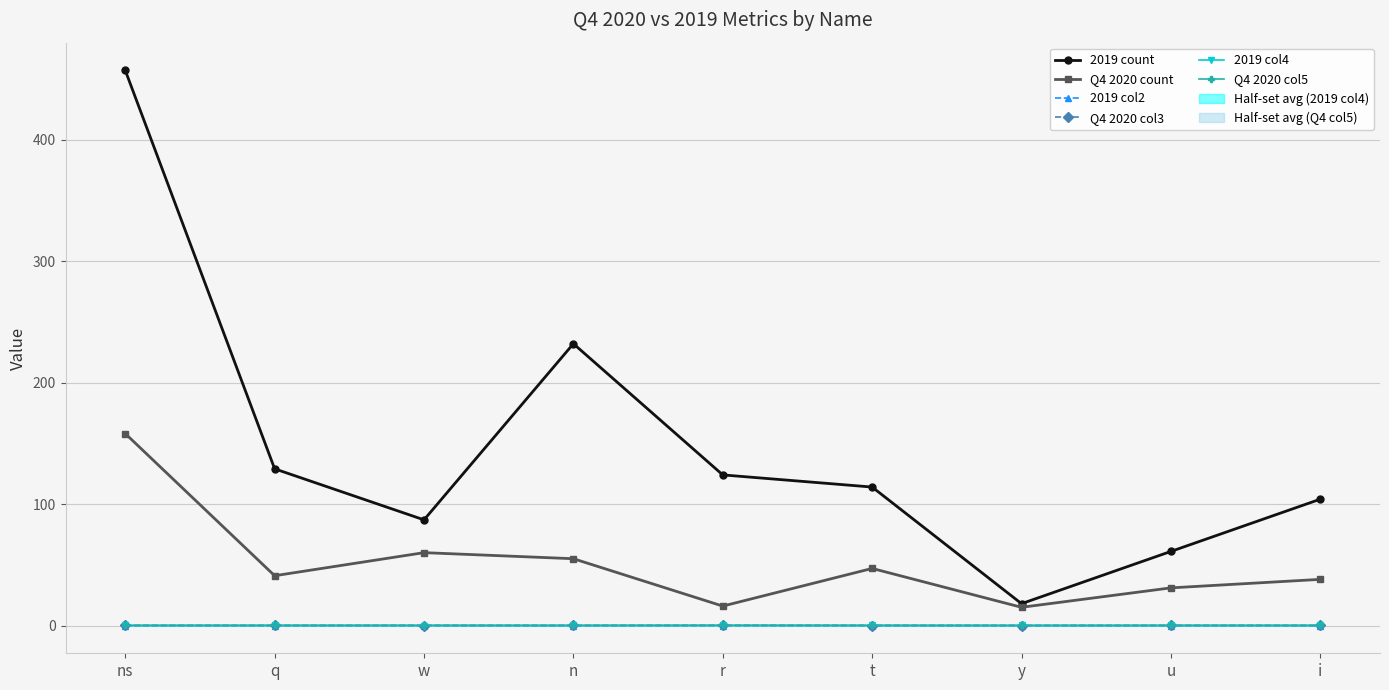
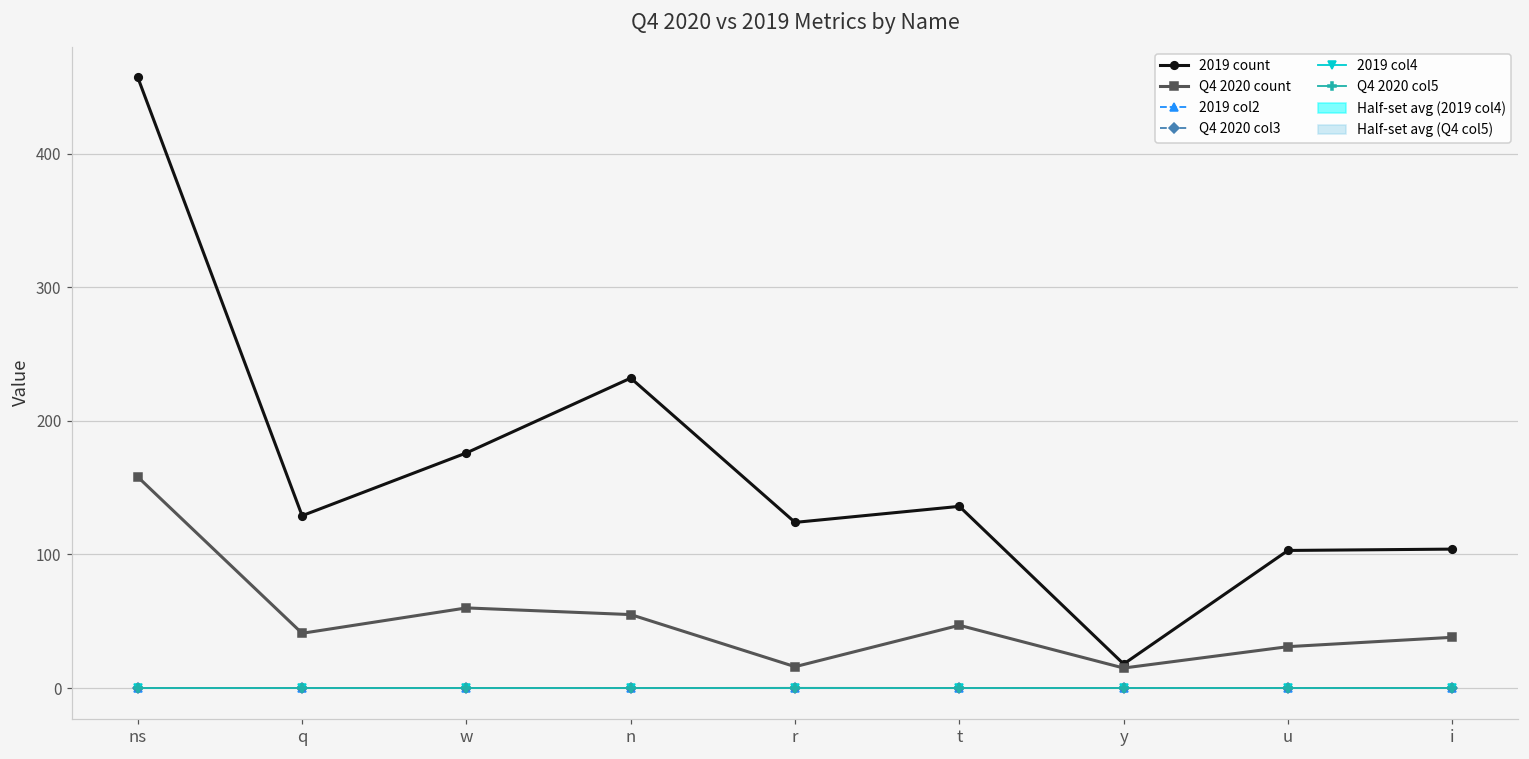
2019 count, w: 87 -> 176
2019 count, t: 114 -> 136
2019 count, u: 61 -> 103
